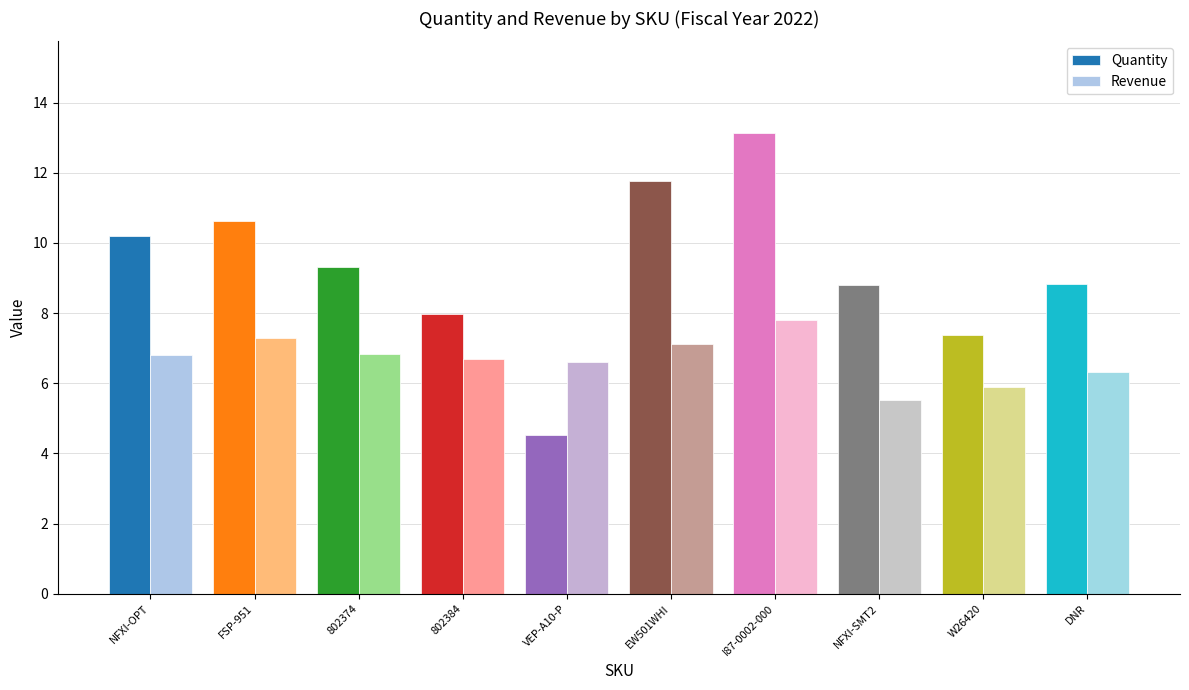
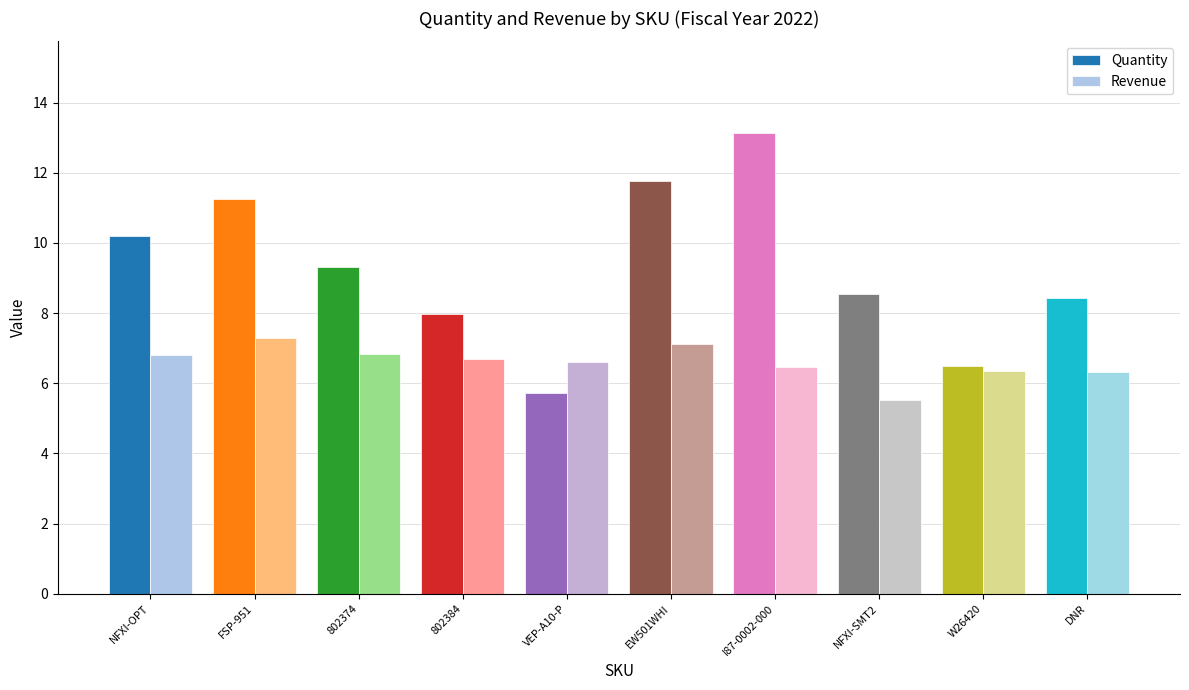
Quantity, FSP-951: 10.6 -> 11.3
Quantity, VEP-A10-P: 4.5 -> 5.7
Revenue, I87-0002-000: 7.8 -> 6.5
Quantity, NFXI-SMT2: 8.8 -> 8.5
Quantity, W26420: 7.4 -> 6.5
Revenue, W26420: 5.9 -> 6.3
Quantity, DNR: 8.8 -> 8.4
